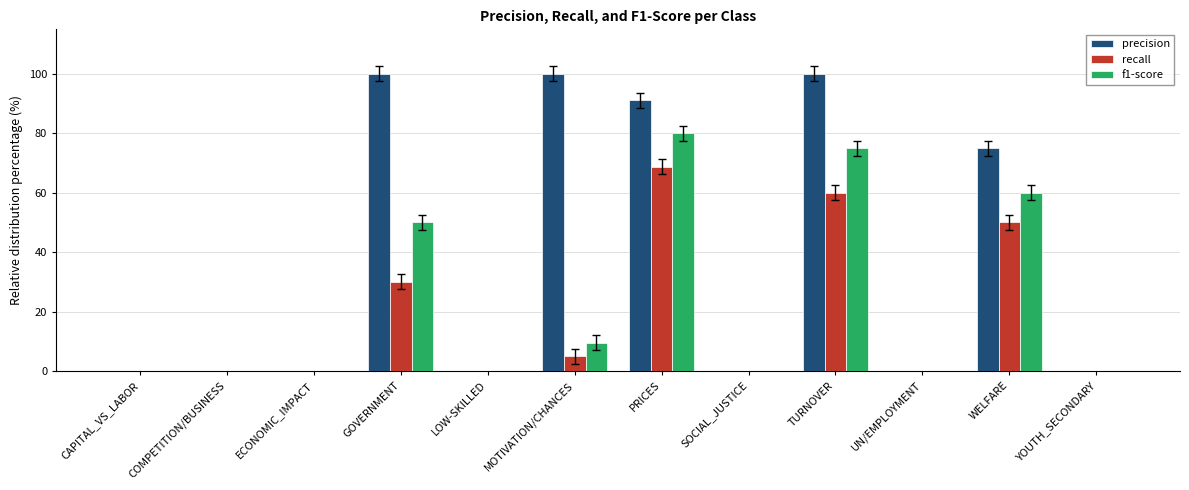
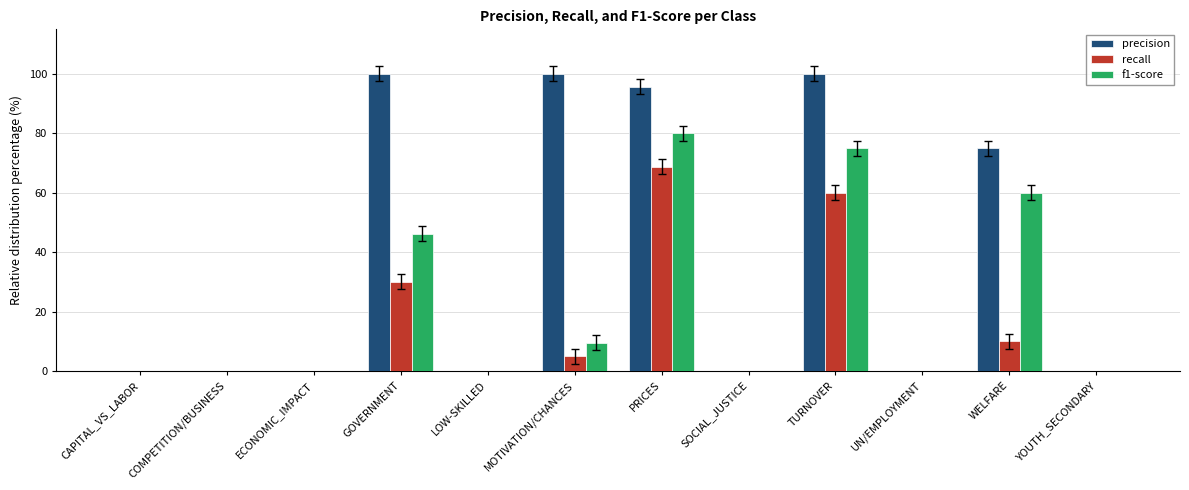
f1-score, GOVERNMENT: 50 -> 46
precision, PRICES: 91 -> 96
recall, WELFARE: 50 -> 10
